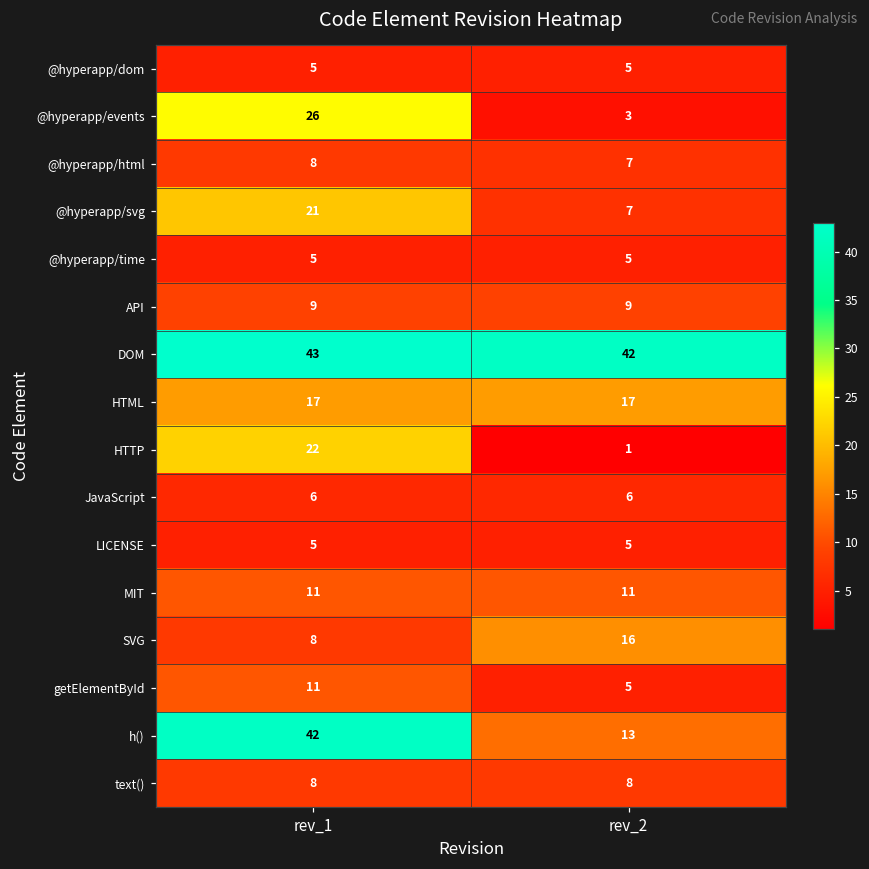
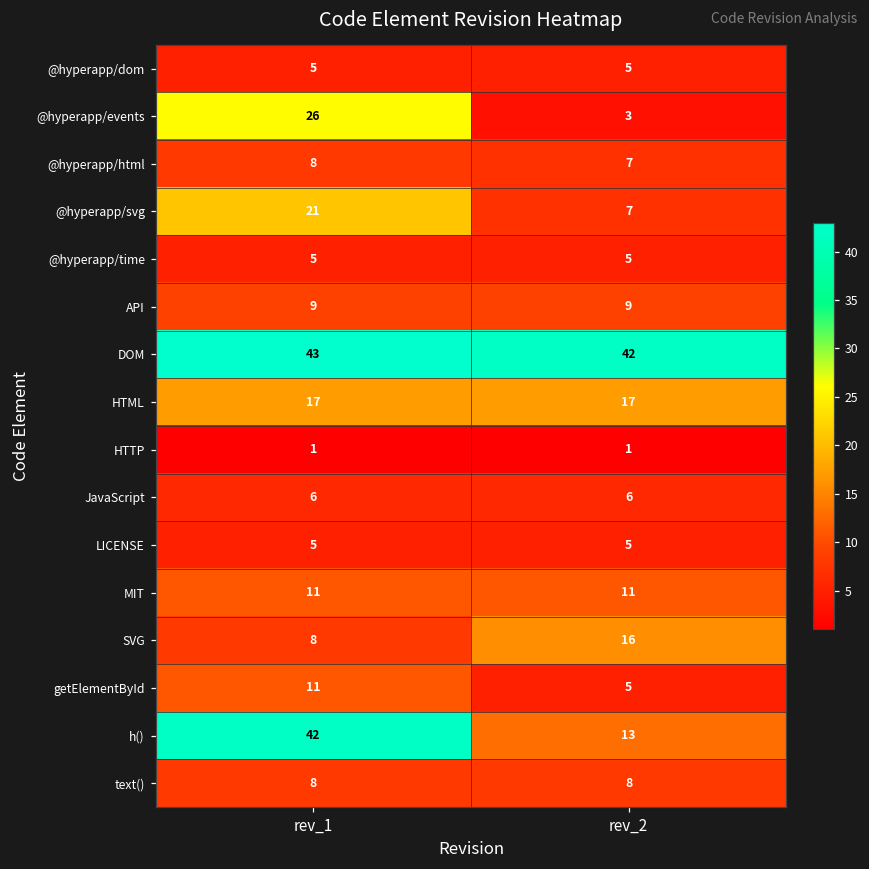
HTTP, rev_1: 22 -> 1
